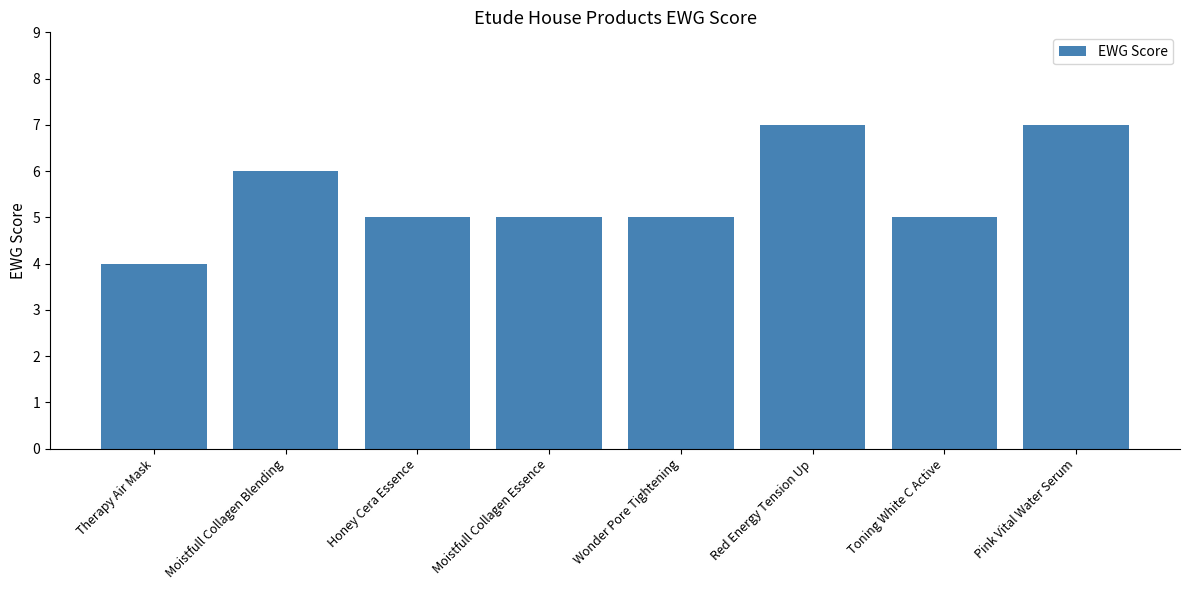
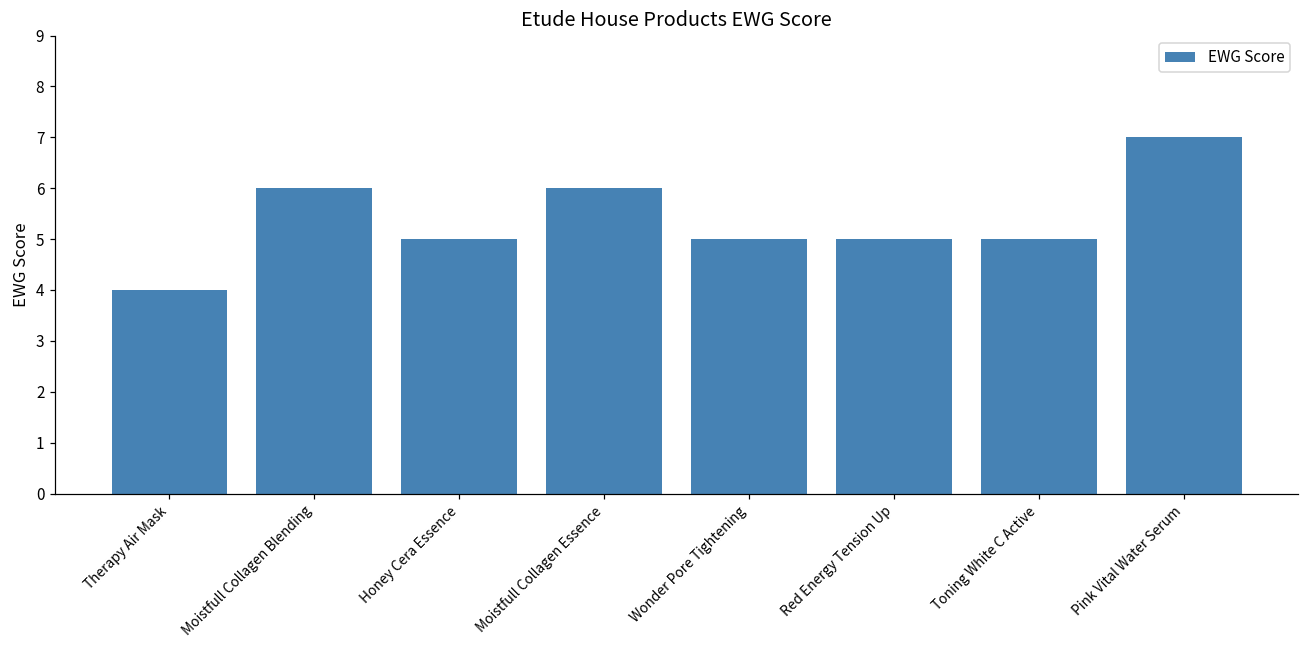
Moistfull Collagen Essence: 5 -> 6
Red Energy Tension Up: 7 -> 5
